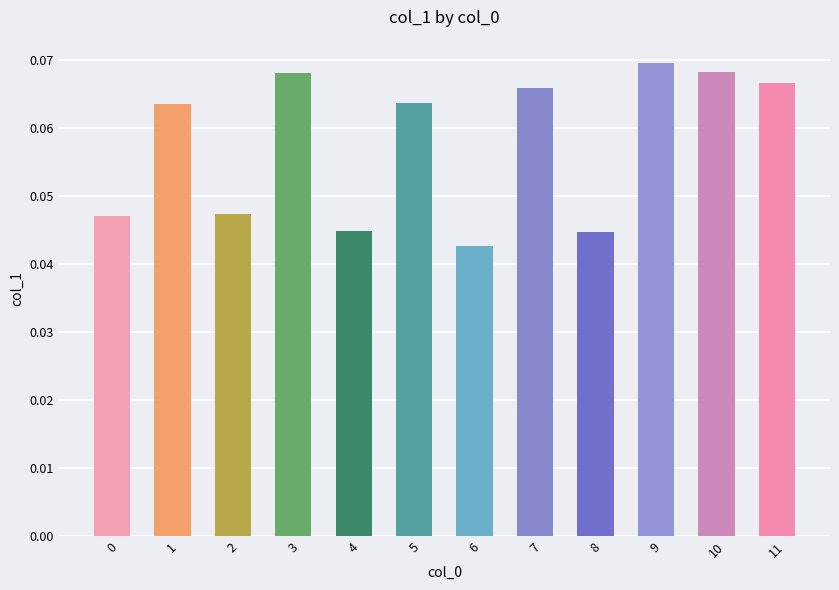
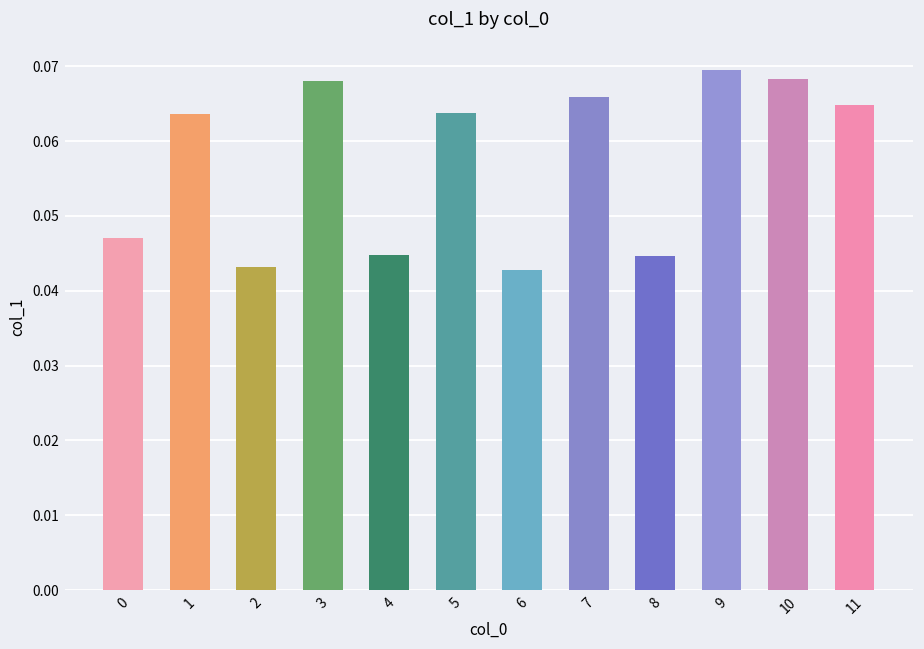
2: 0.047 -> 0.043
11: 0.067 -> 0.065
